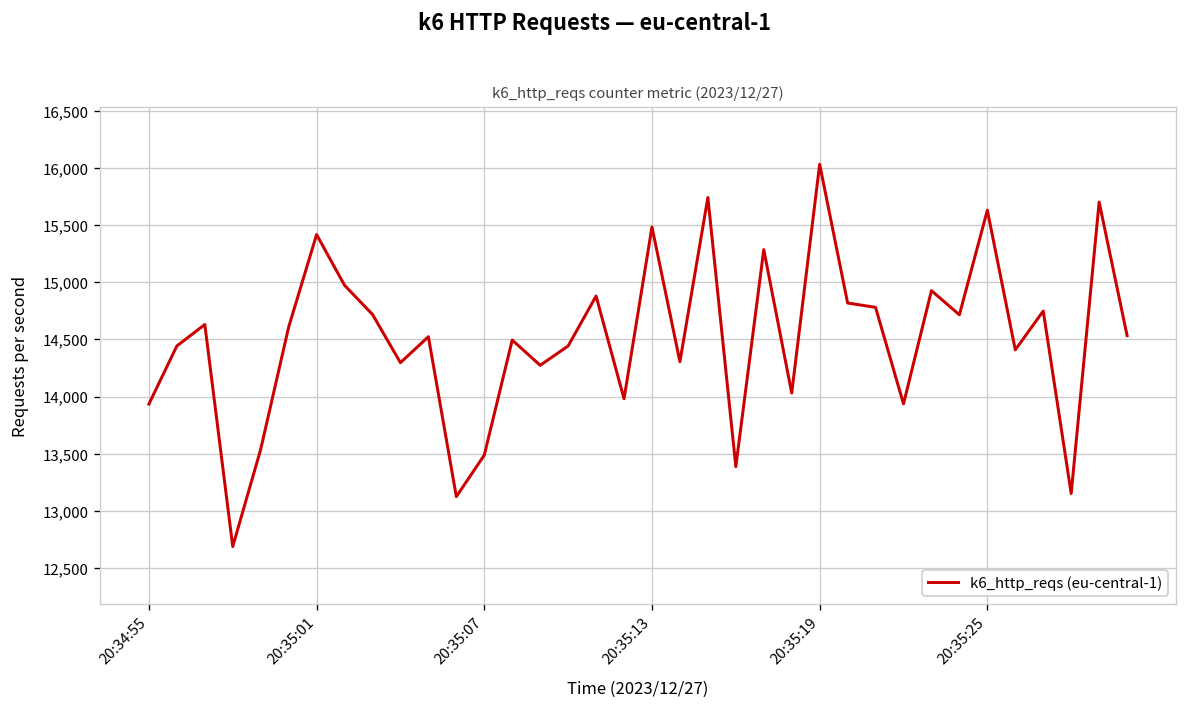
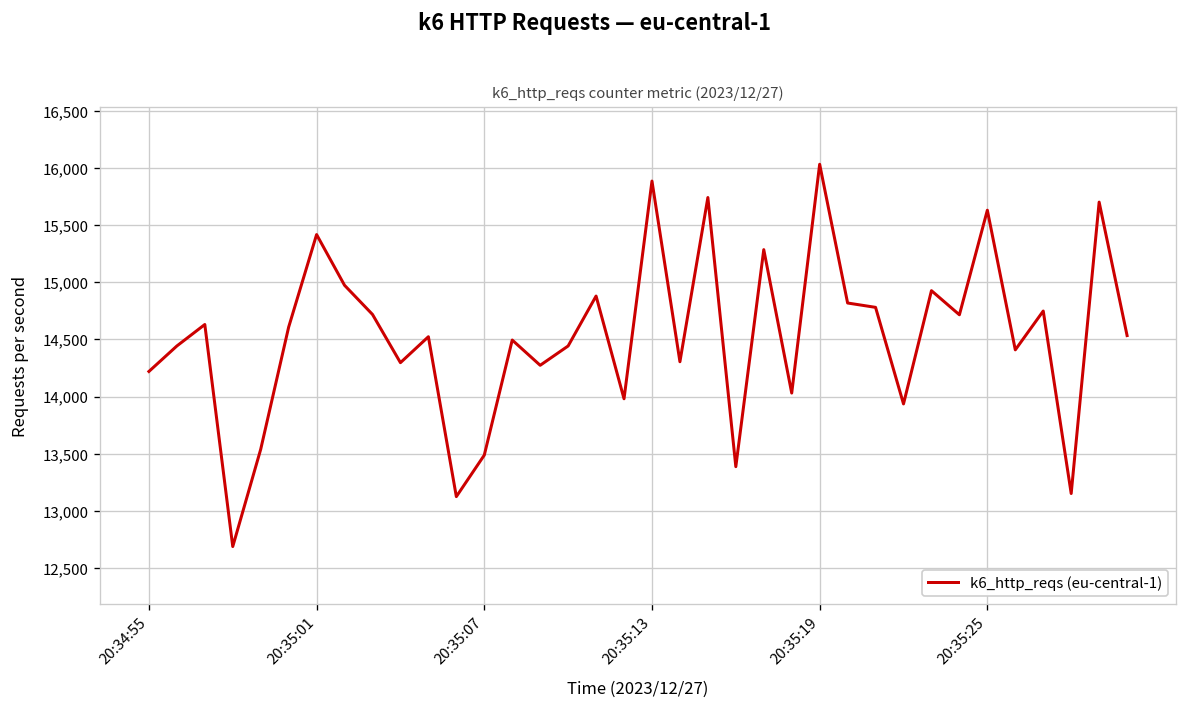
20:34:55: 13,900 -> 14,200
20:35:13: 15,500 -> 15,900
